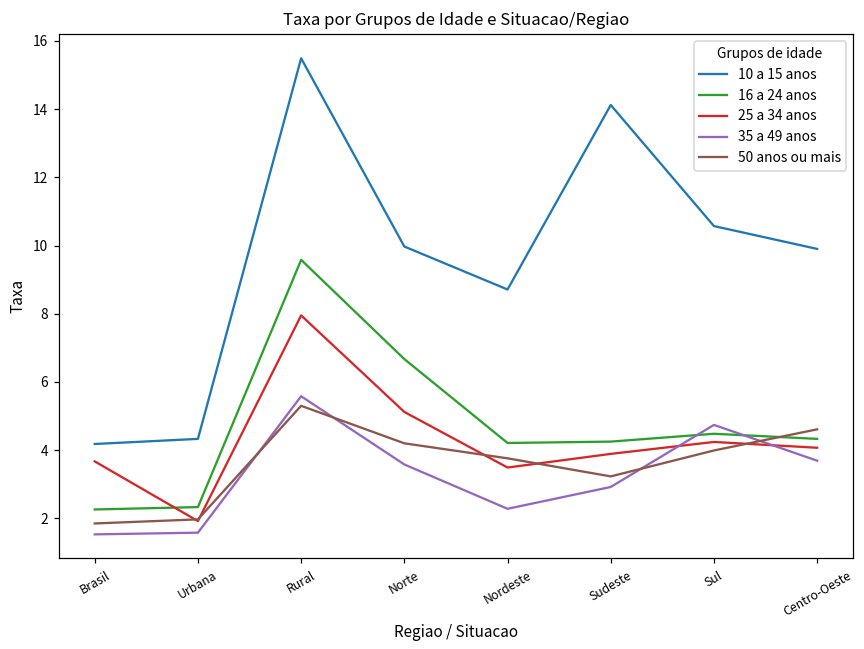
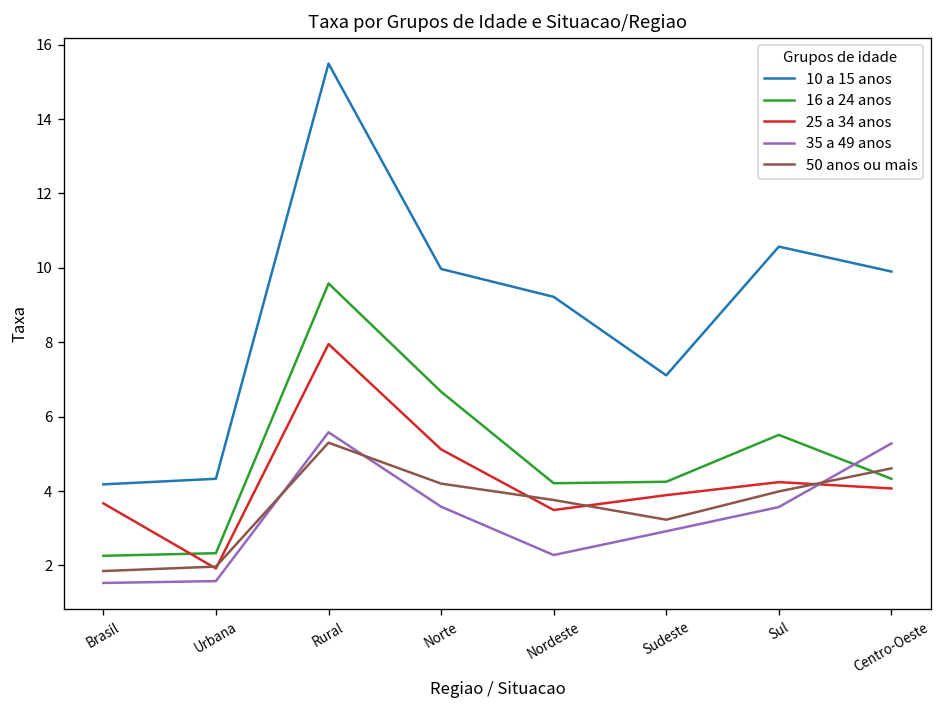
10 a 15 anos, Nordeste: 8.7 -> 9.2
10 a 15 anos, Sudeste: 14.1 -> 7.1
16 a 24 anos, Sul: 4.5 -> 5.5
35 a 49 anos, Sul: 4.7 -> 3.6
35 a 49 anos, Centro-Oeste: 3.7 -> 5.3
